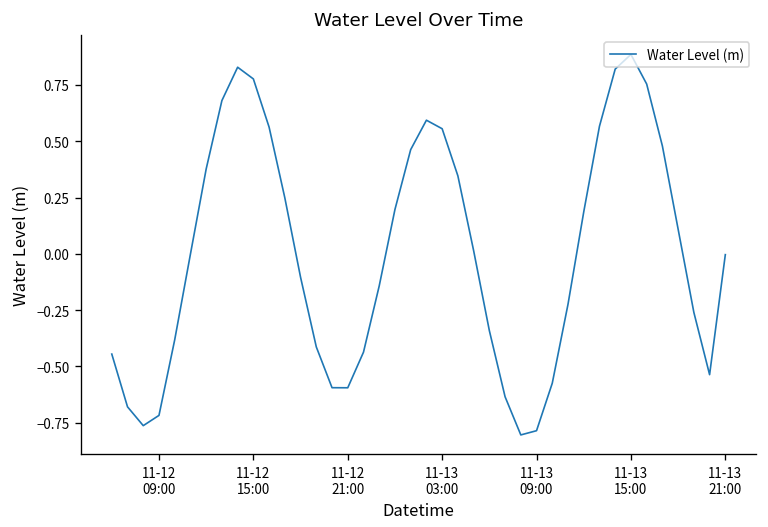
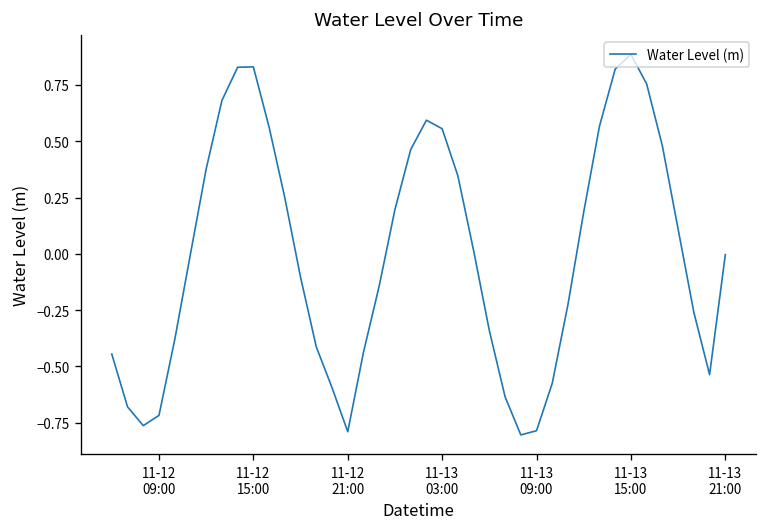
11-12 15:00: 0.78 -> 0.83
11-12 21:00: -0.59 -> -0.79
